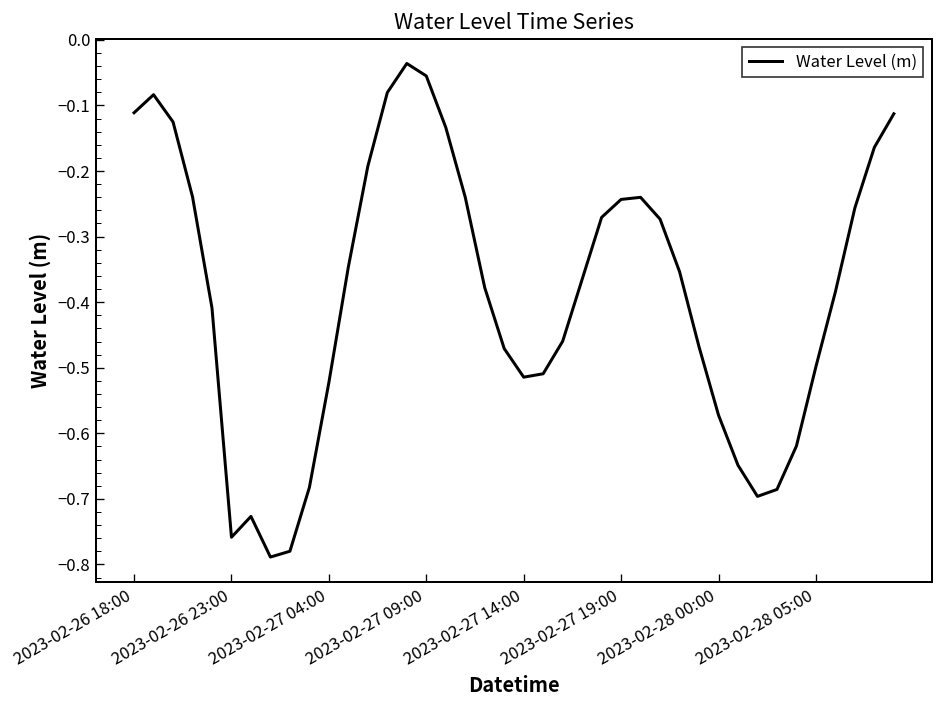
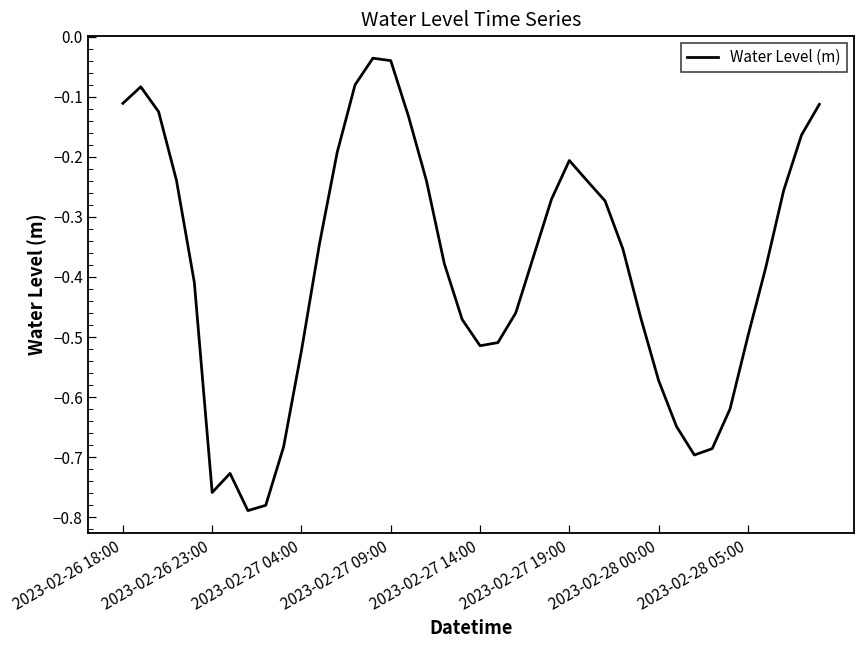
2023-02-27 09:00: -0.06 -> -0.04
2023-02-27 19:00: -0.24 -> -0.21
